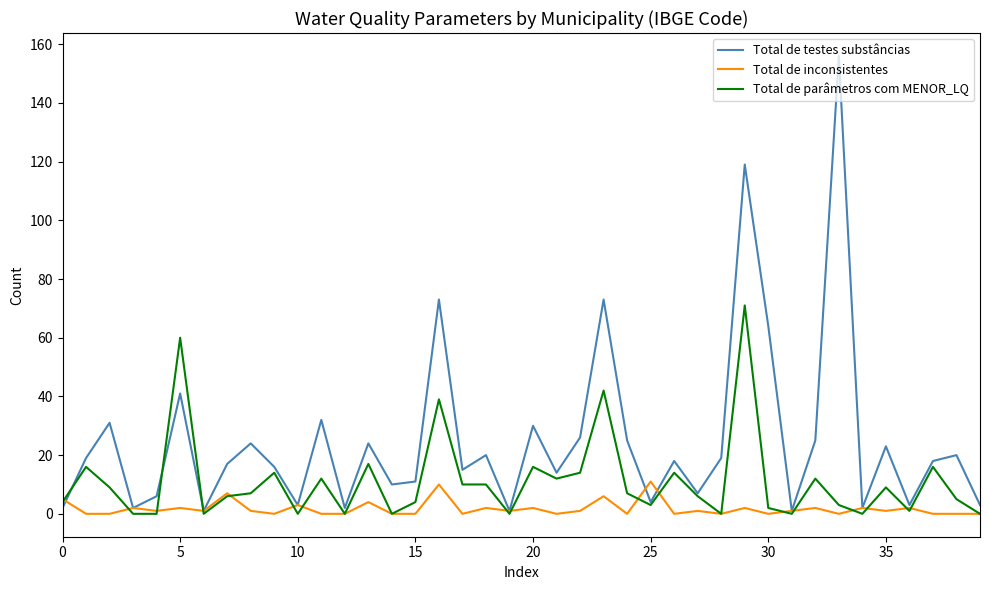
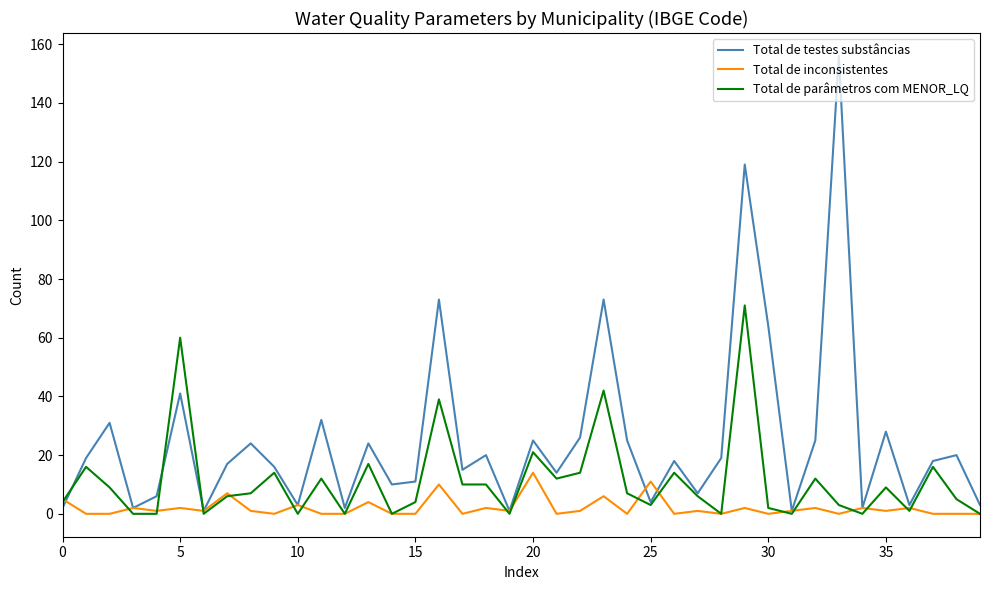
Total de testes substâncias, 20: 30 -> 25
Total de inconsistentes, 20: 2 -> 14
Total de parâmetros com MENOR_LQ, 20: 16 -> 21
Total de testes substâncias, 35: 23 -> 28
